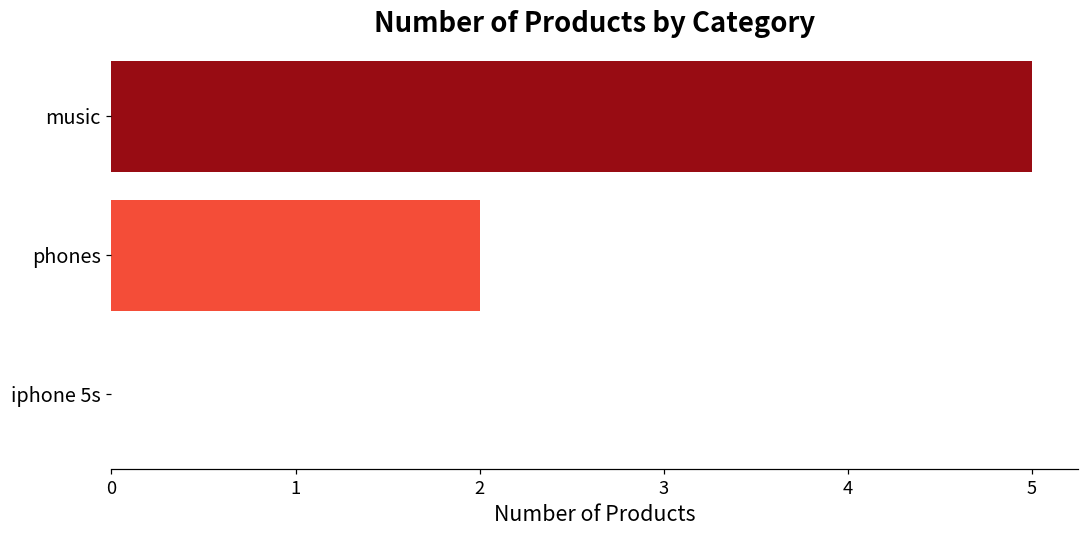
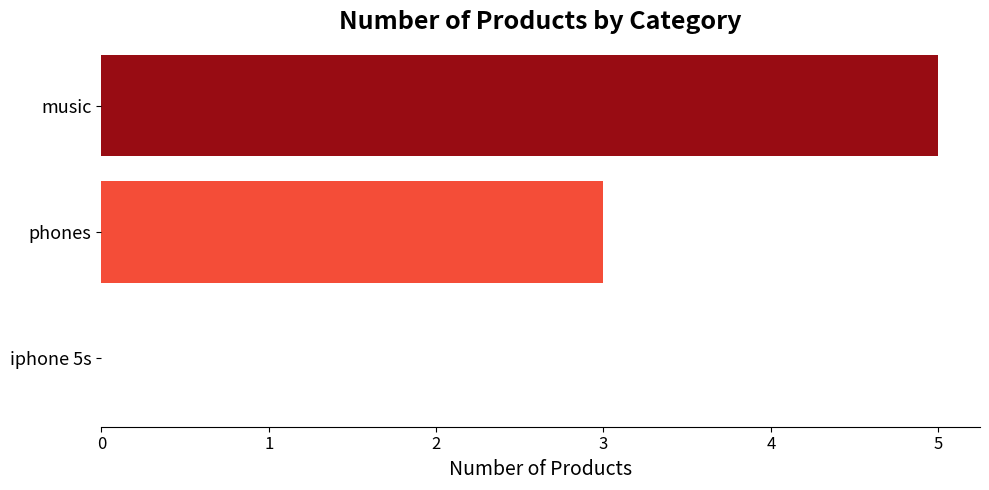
phones: 2 -> 3
